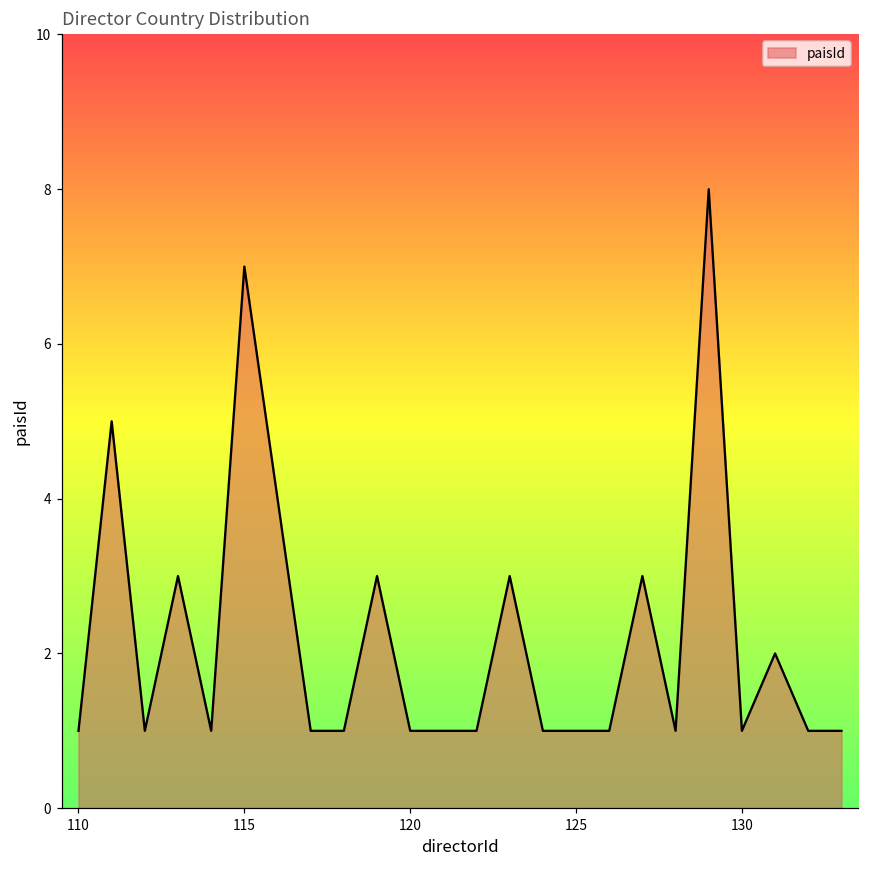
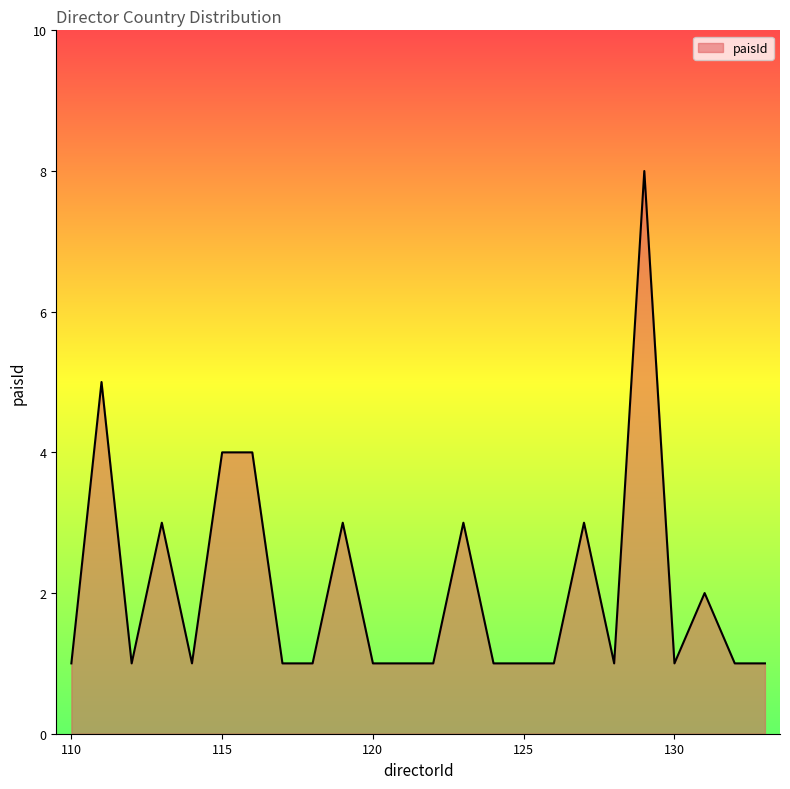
115: 7 -> 4
